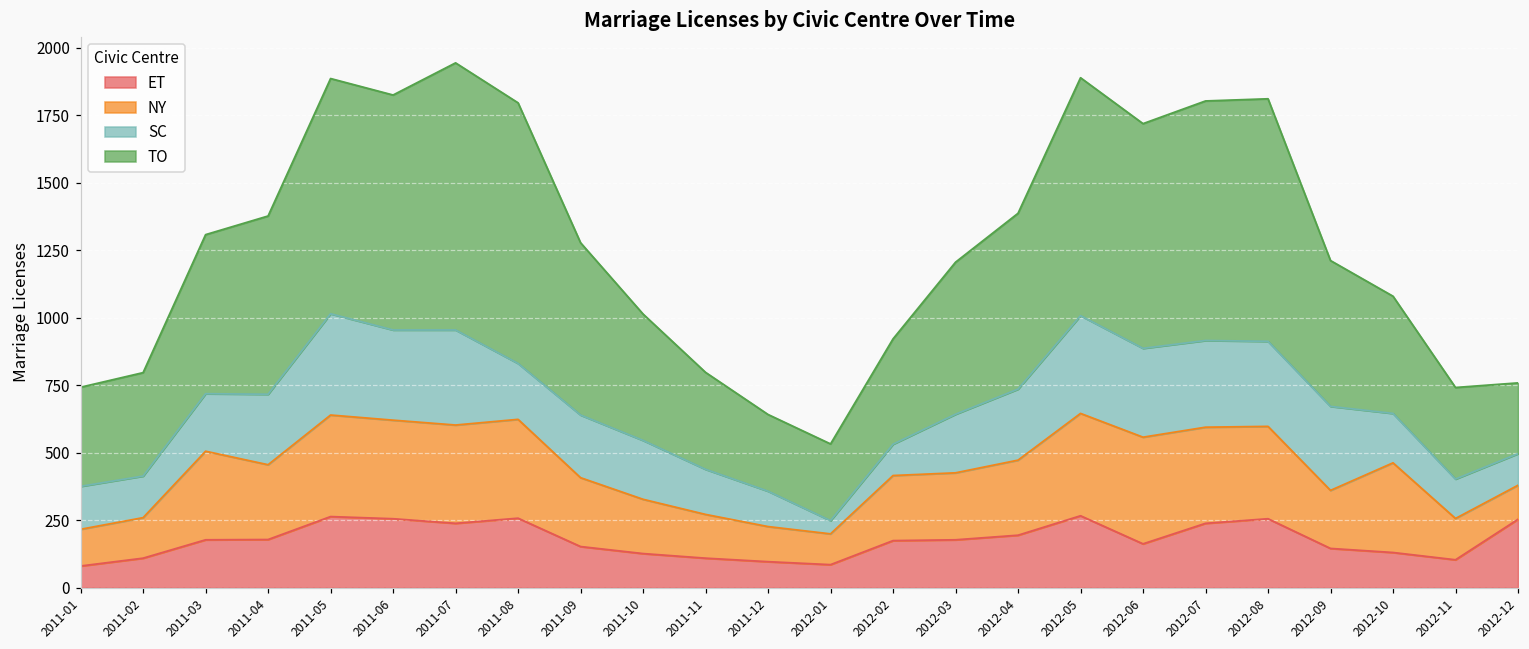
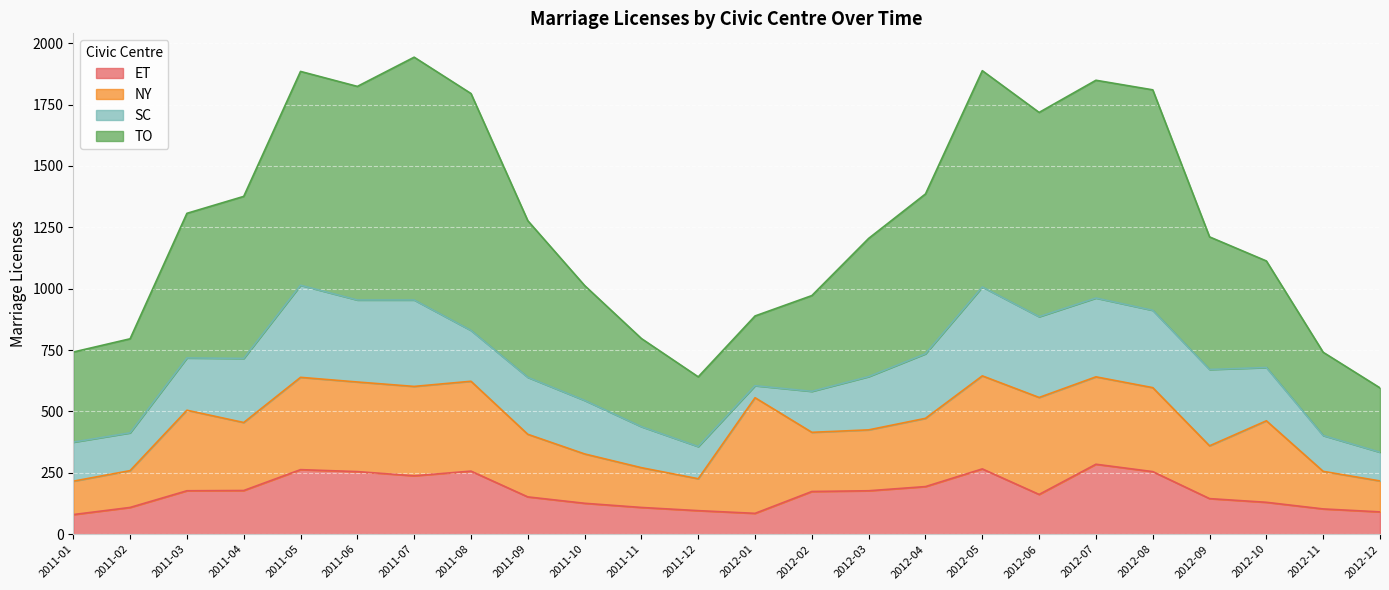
NY, 2012-01: 110 -> 470
SC, 2012-02: 120 -> 170
ET, 2012-07: 240 -> 290
SC, 2012-10: 180 -> 220
ET, 2012-12: 250 -> 90
